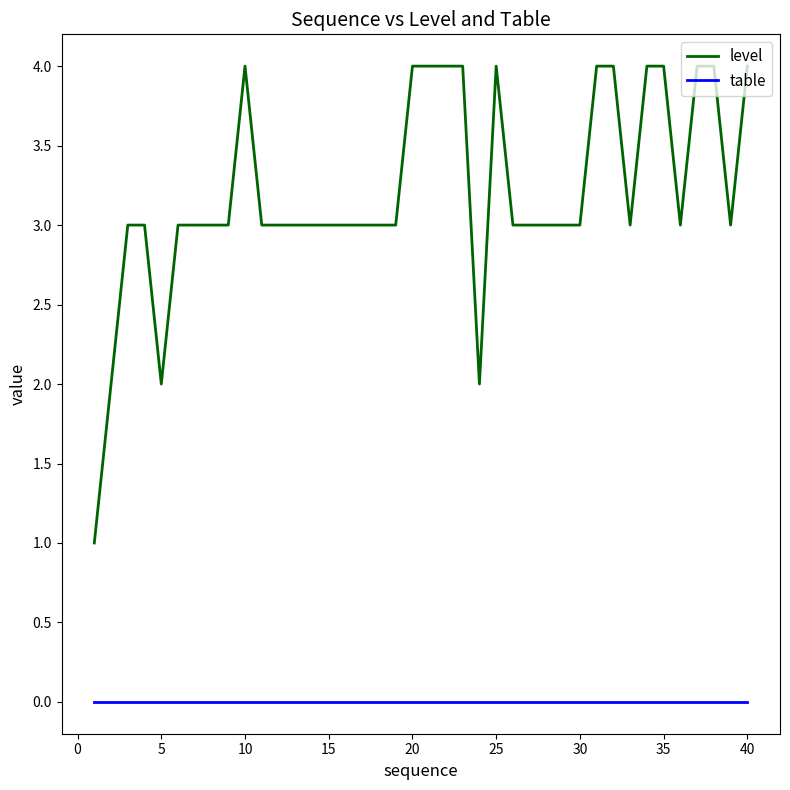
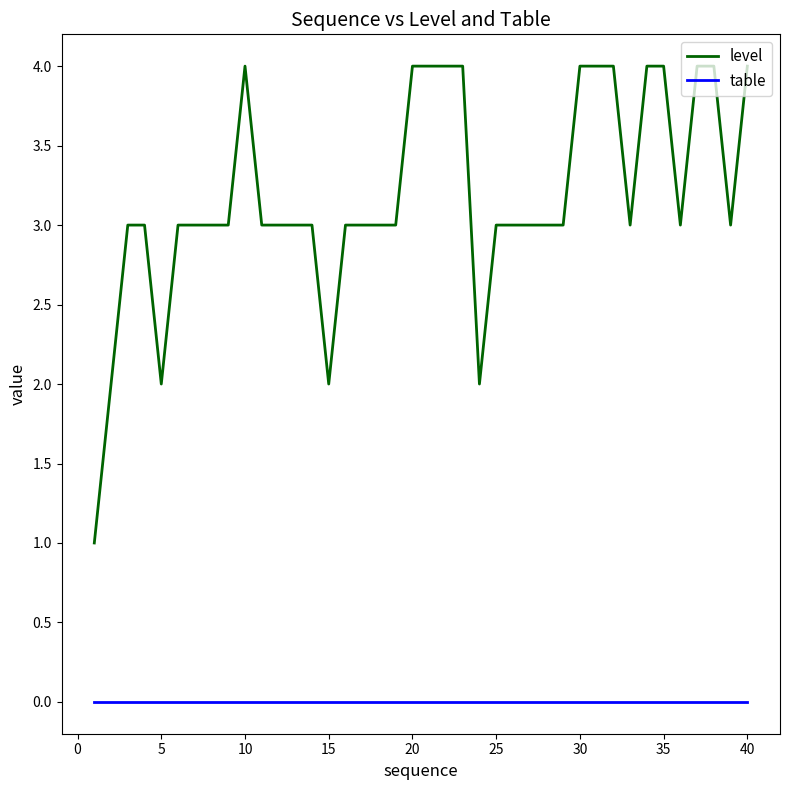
level, 15: 3 -> 2
level, 25: 4 -> 3
level, 30: 3 -> 4
